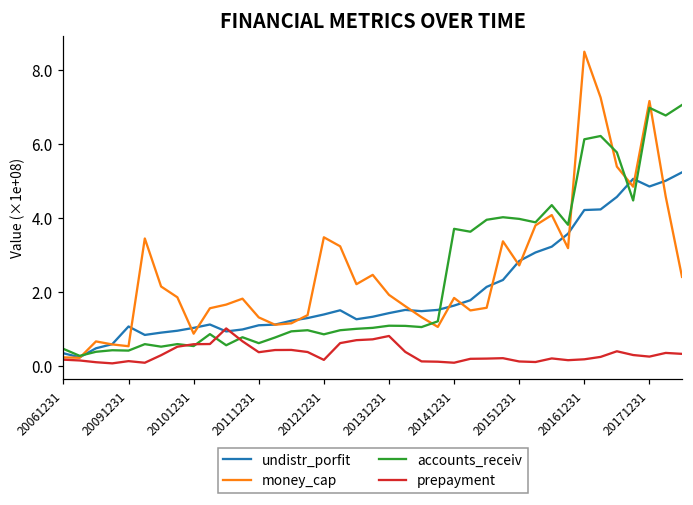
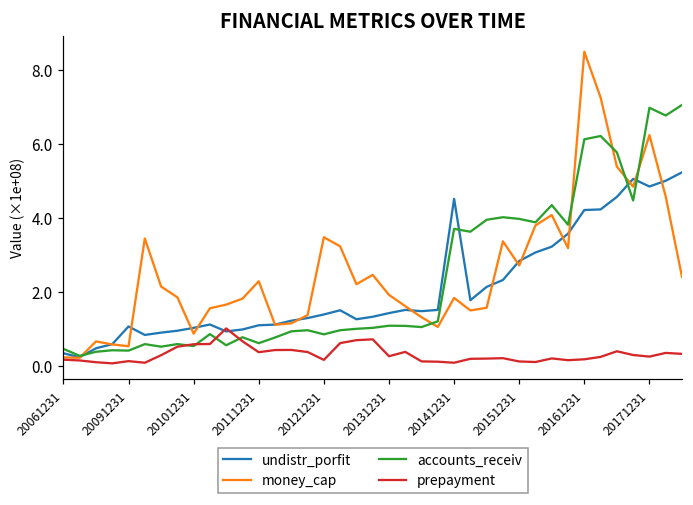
money_cap, 20111231: 1.3 -> 2.3
prepayment, 20131231: 0.8 -> 0.3
undistr_porfit, 20141231: 1.6 -> 4.5
money_cap, 20171231: 7.2 -> 6.2
